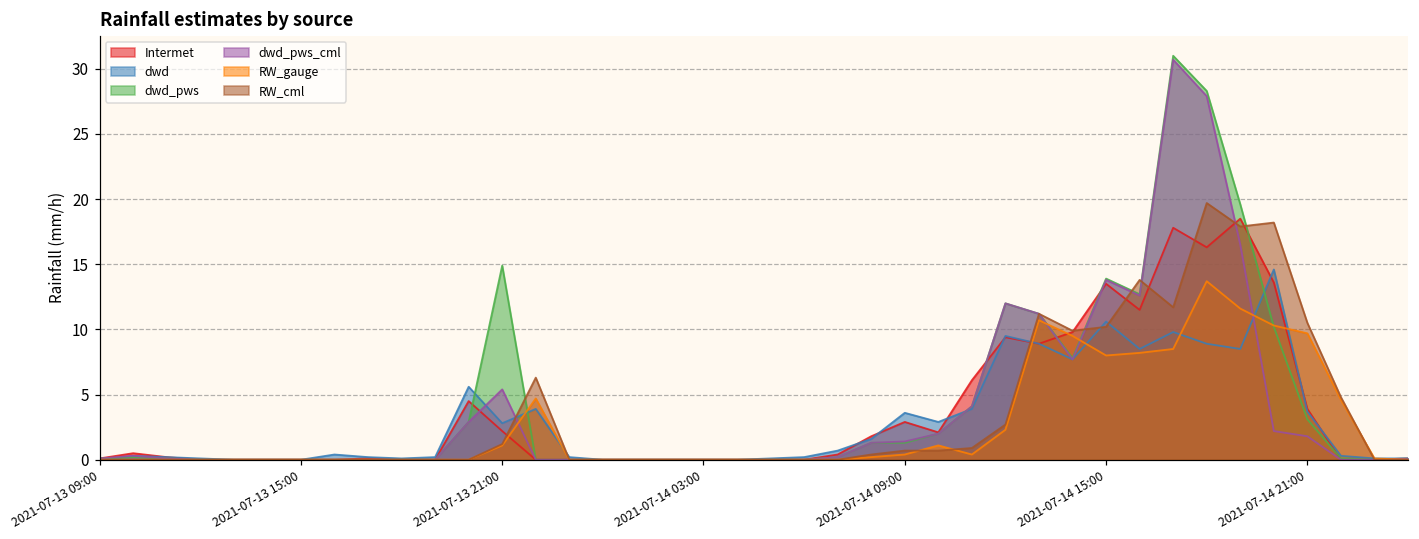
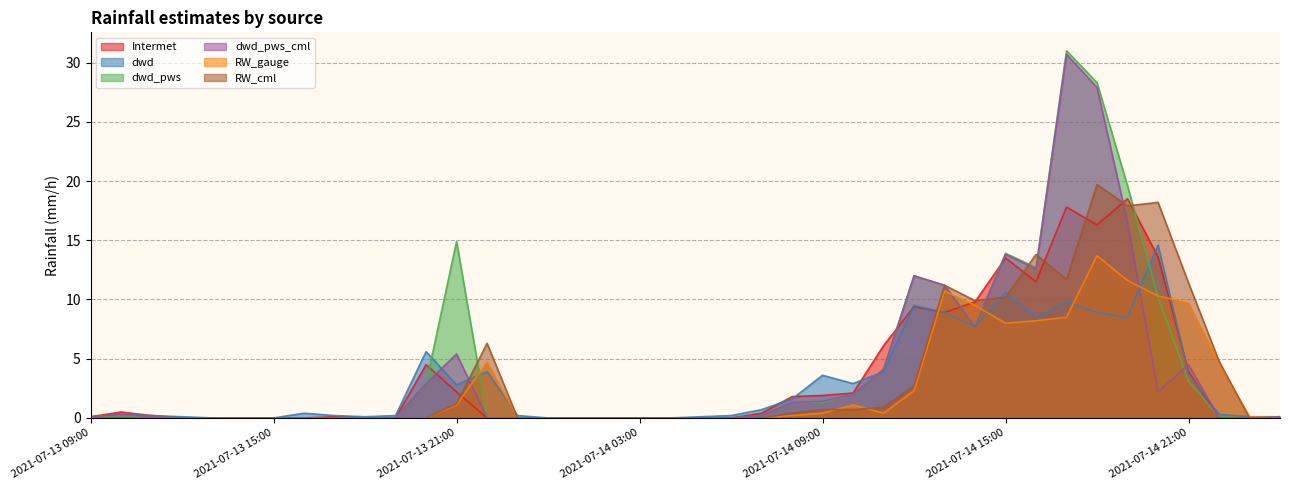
Intermet, 2021-07-14 09:00: 2.9 -> 1.9
dwd_pws_cml, 2021-07-14 21:00: 1.8 -> 4.5
RW_cml, 2021-07-14 21:00: 10.5 -> 11.4
